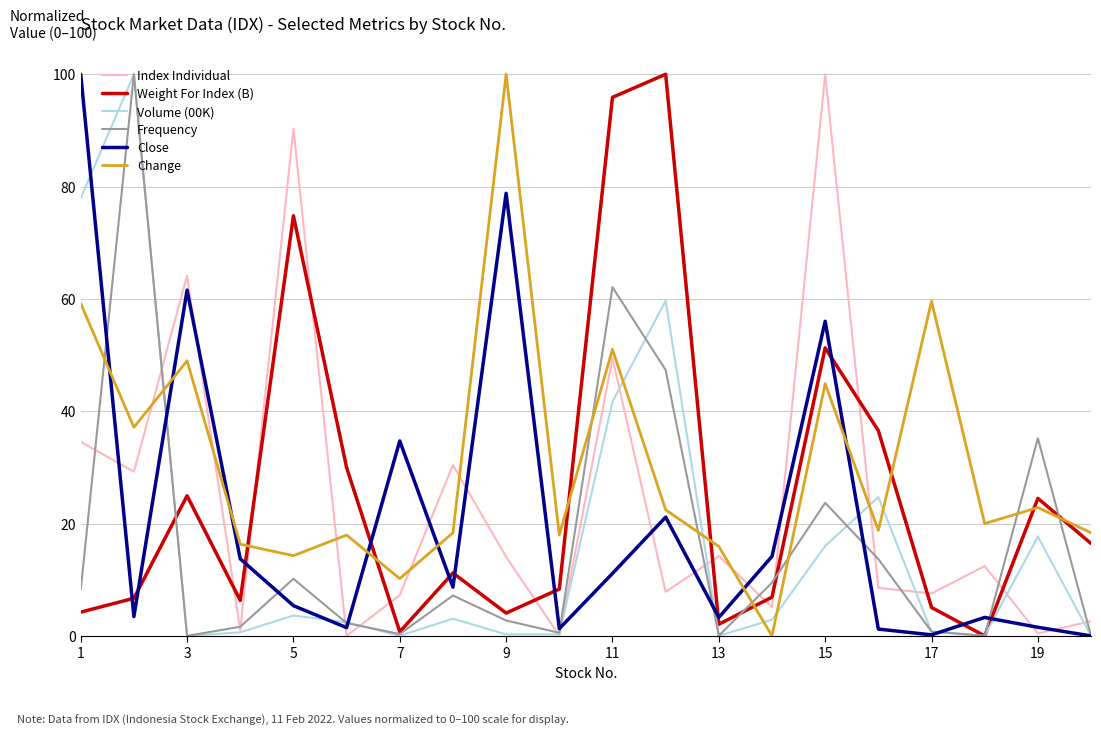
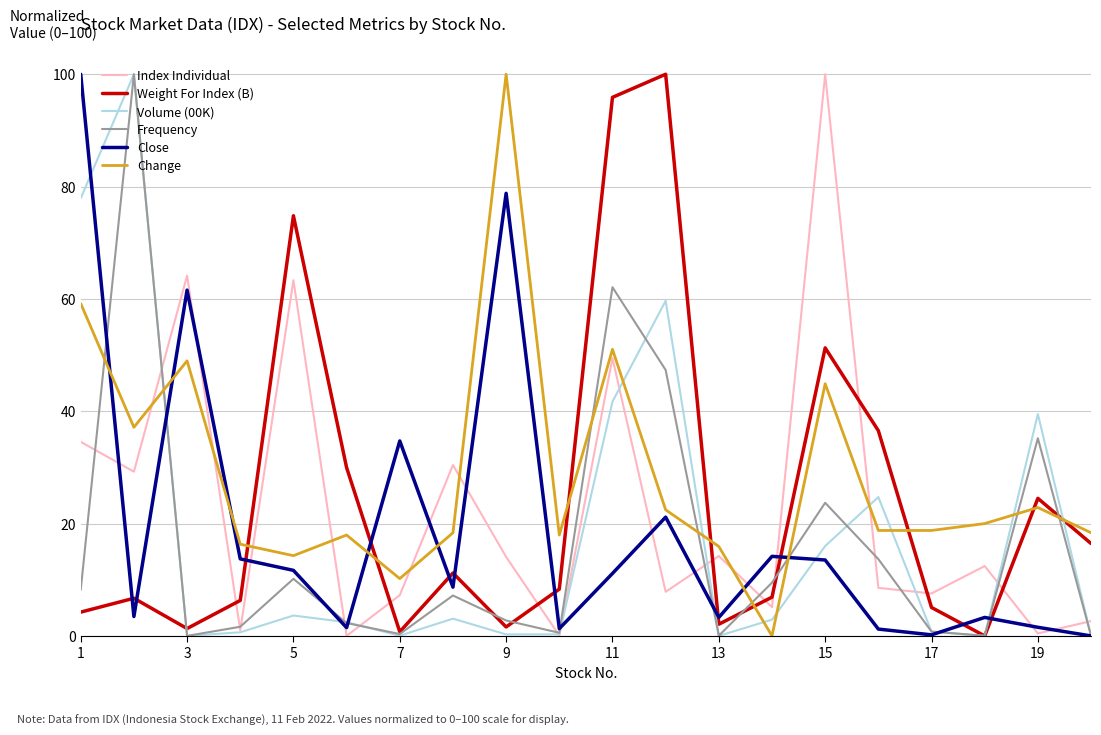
Weight For Index (B), 3: 25 -> 1
Index Individual, 5: 90 -> 63
Close, 5: 5 -> 12
Weight For Index (B), 9: 4 -> 2
Close, 15: 56 -> 14
Change, 17: 60 -> 19
Volume (00K), 19: 18 -> 40
